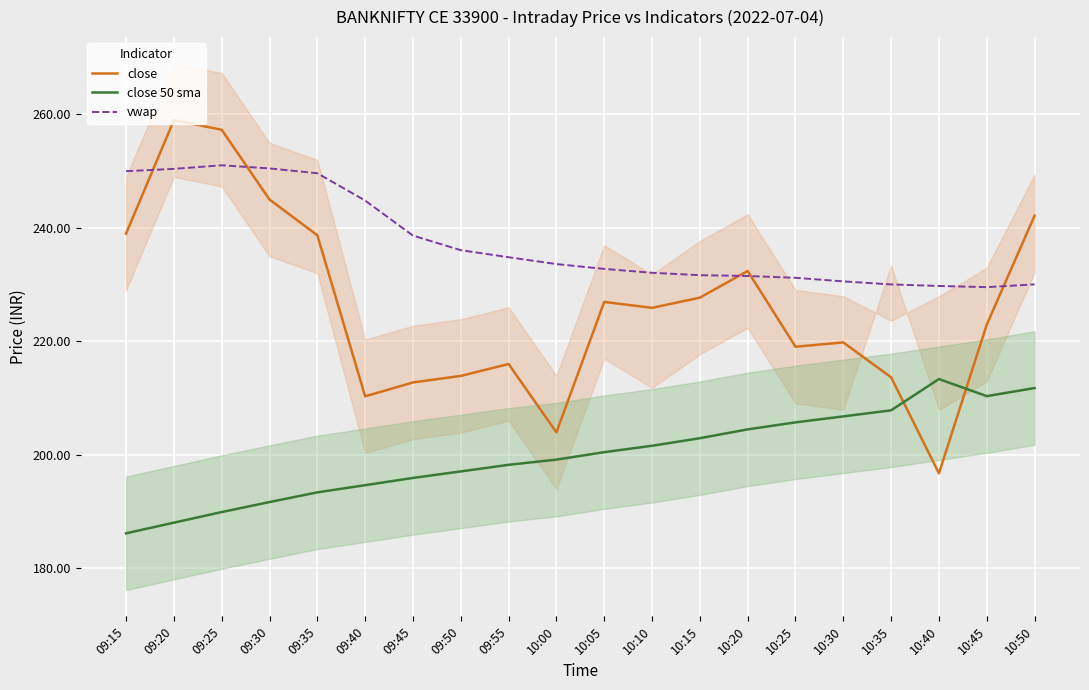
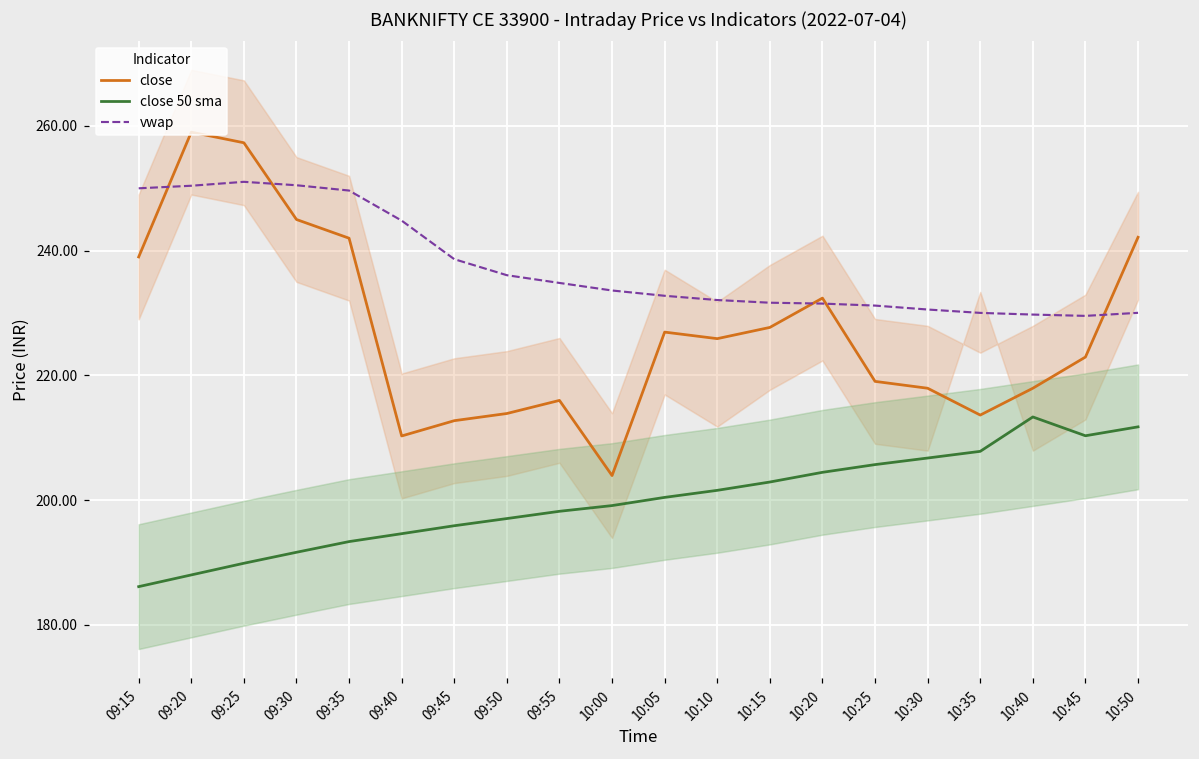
close, 09:35: 239 -> 242
close, 10:30: 220 -> 218
close, 10:40: 197 -> 218
